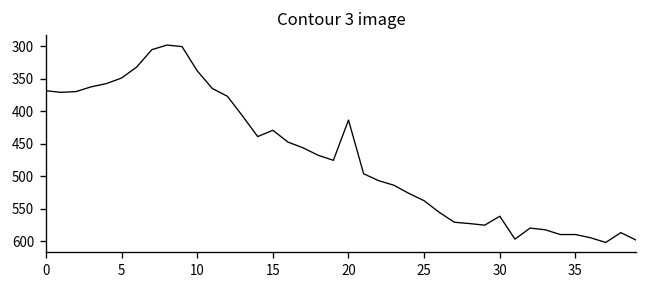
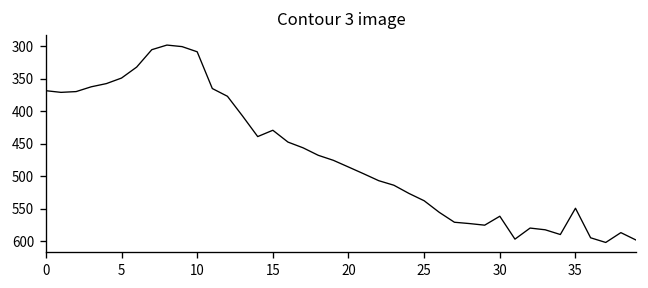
10: 340 -> 310
20: 410 -> 490
35: 590 -> 550
